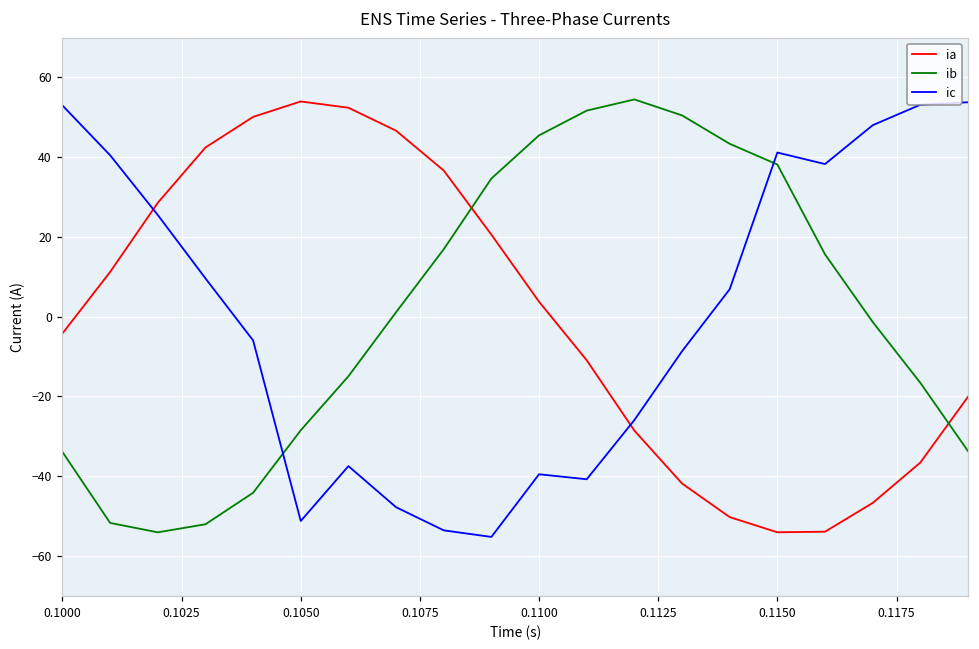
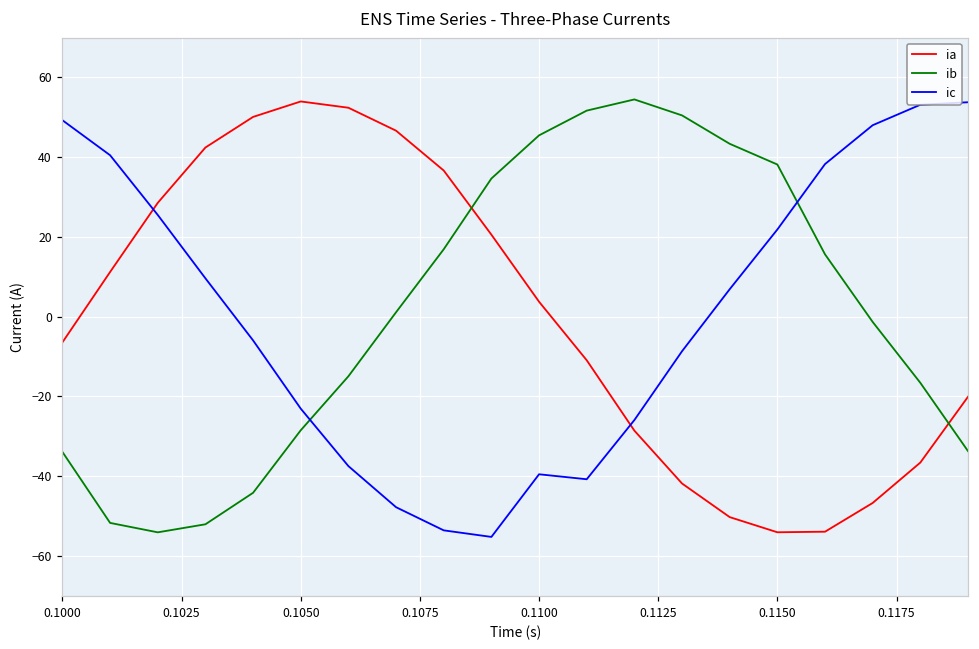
ia, 0.1000: -4 -> -6
ic, 0.1000: 53 -> 49
ic, 0.1050: -51 -> -23
ic, 0.1150: 41 -> 22
